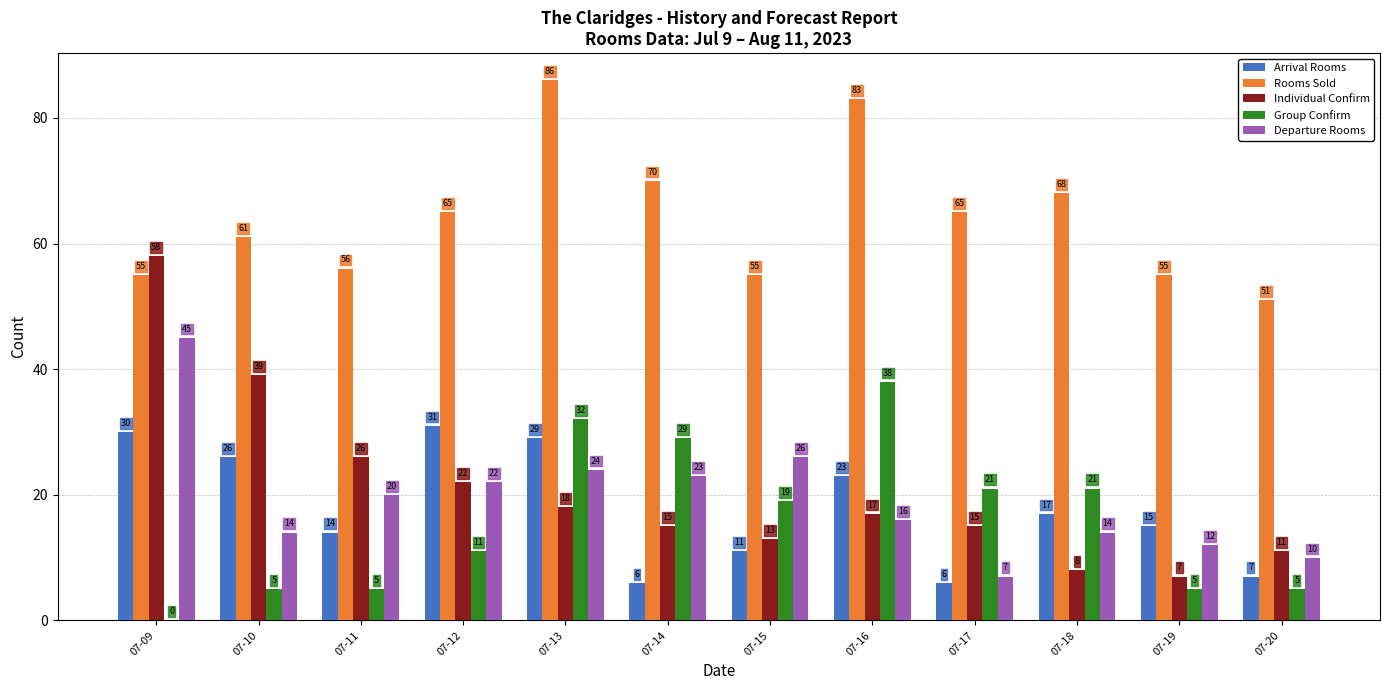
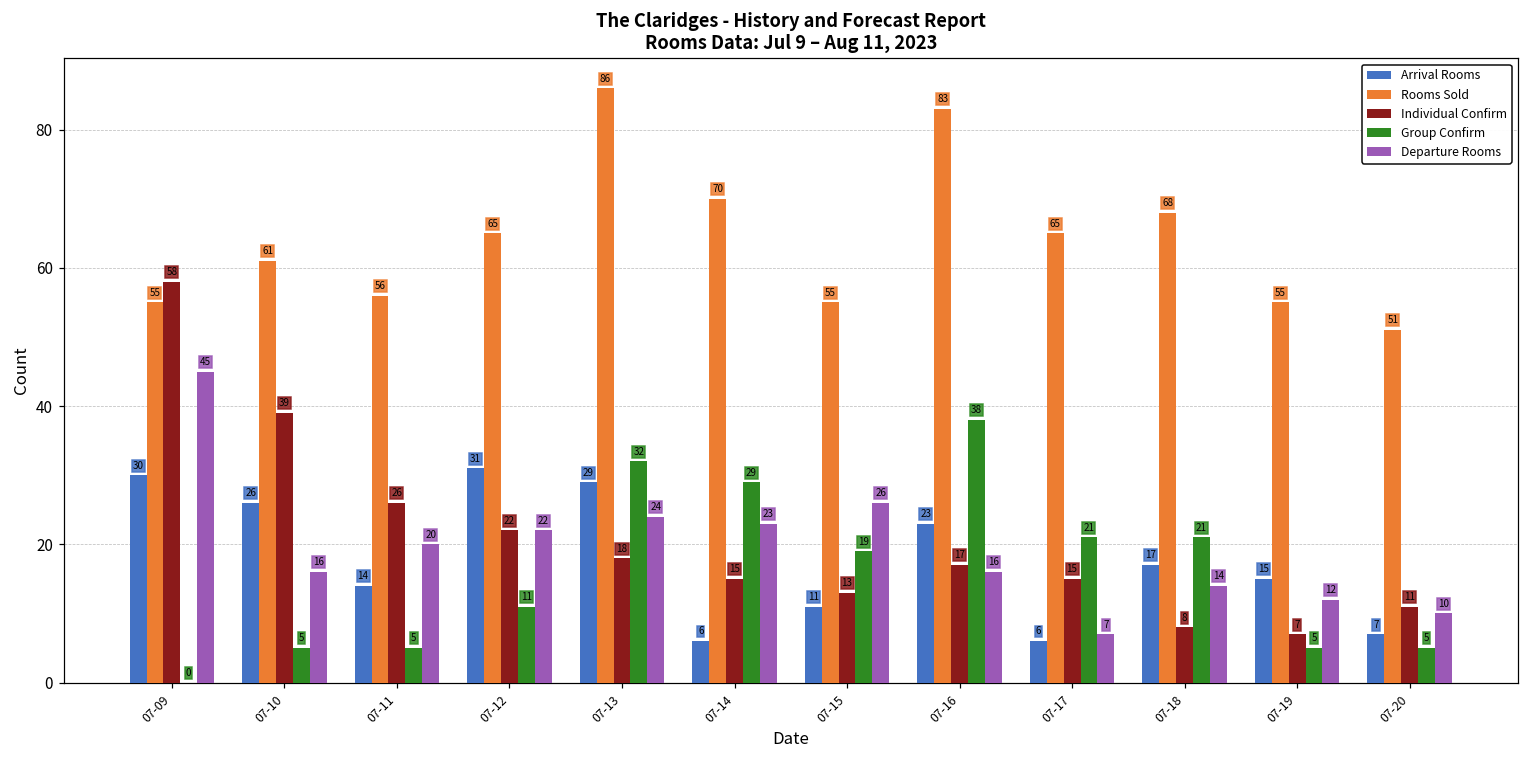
Departure Rooms, 07-10: 14 -> 16
